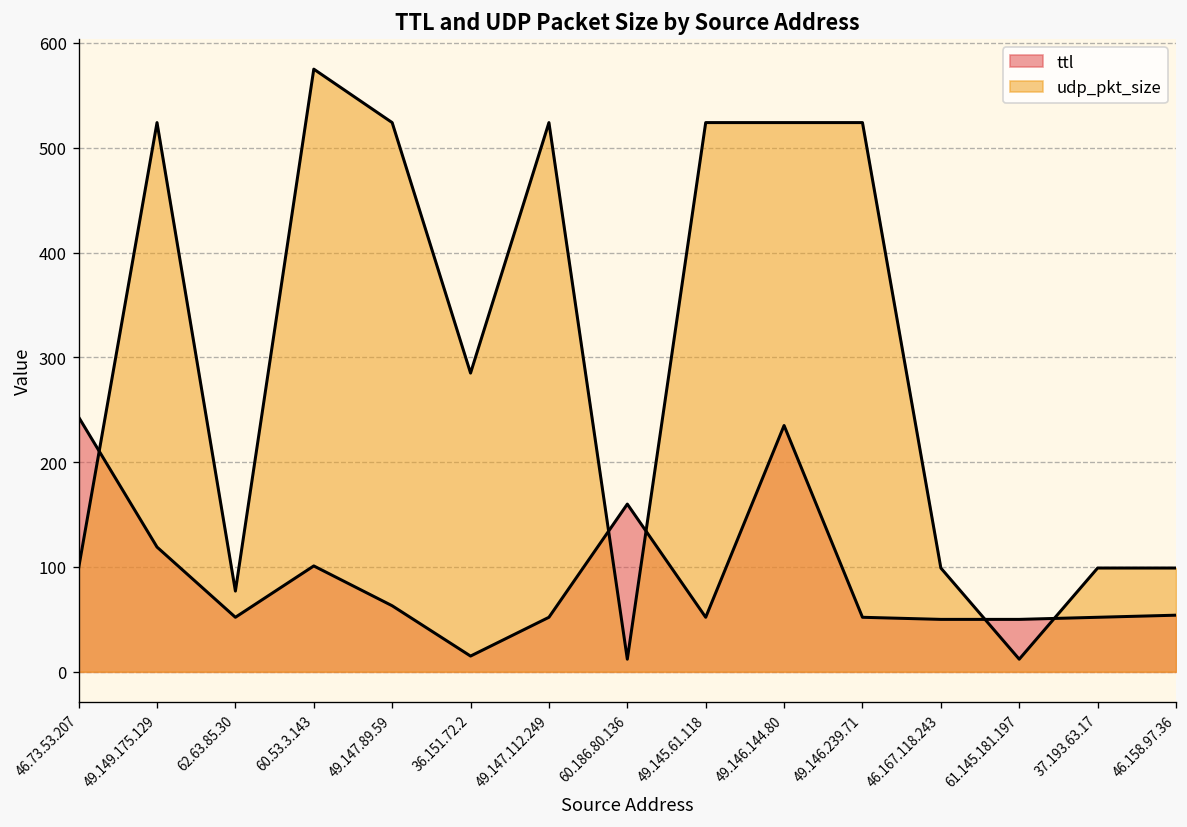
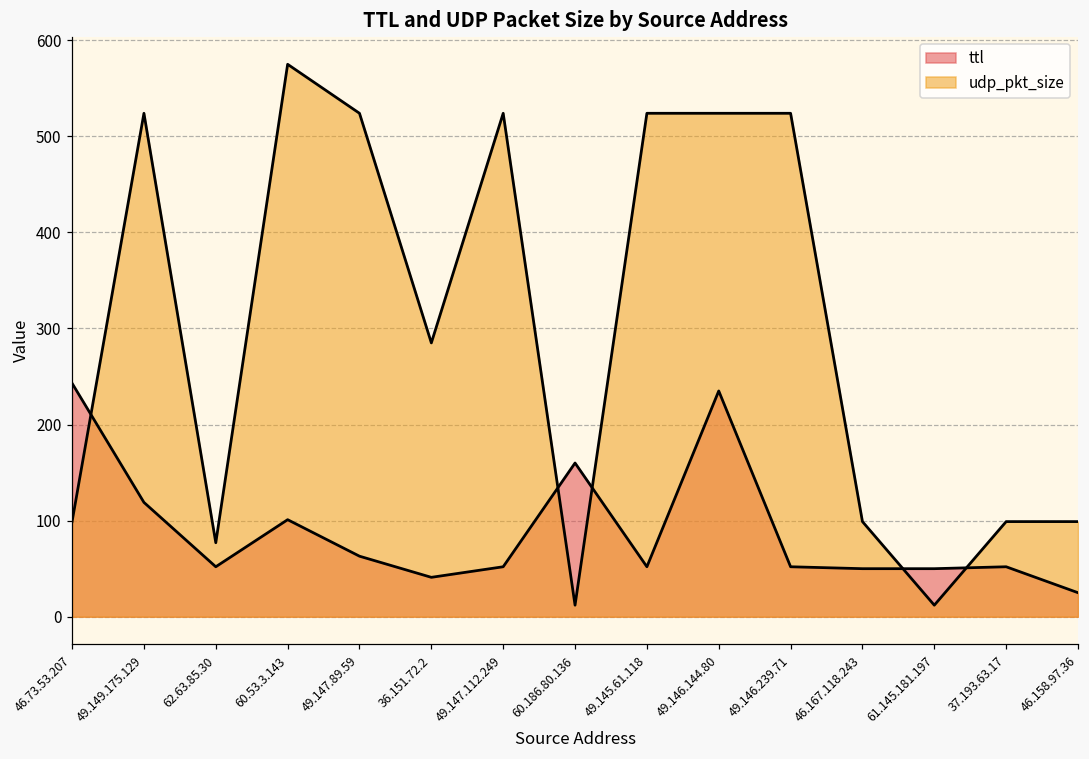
ttl, 36.151.72.2: 20 -> 40
ttl, 46.158.97.36: 50 -> 30
